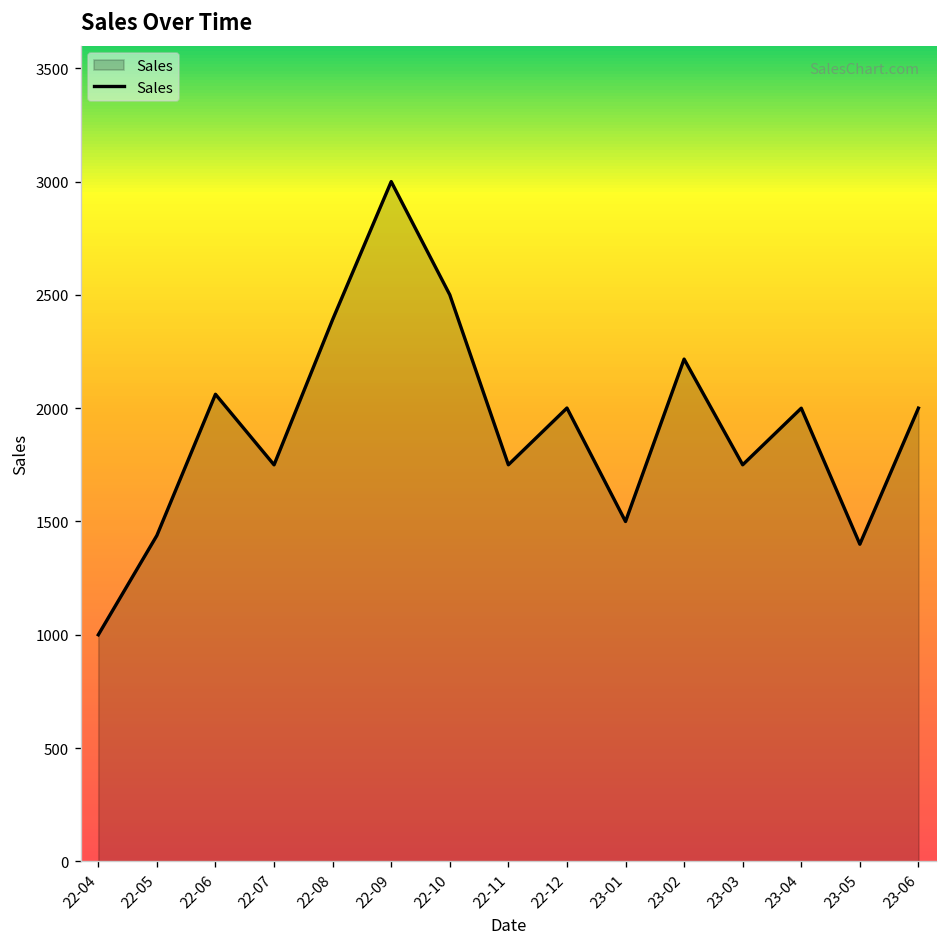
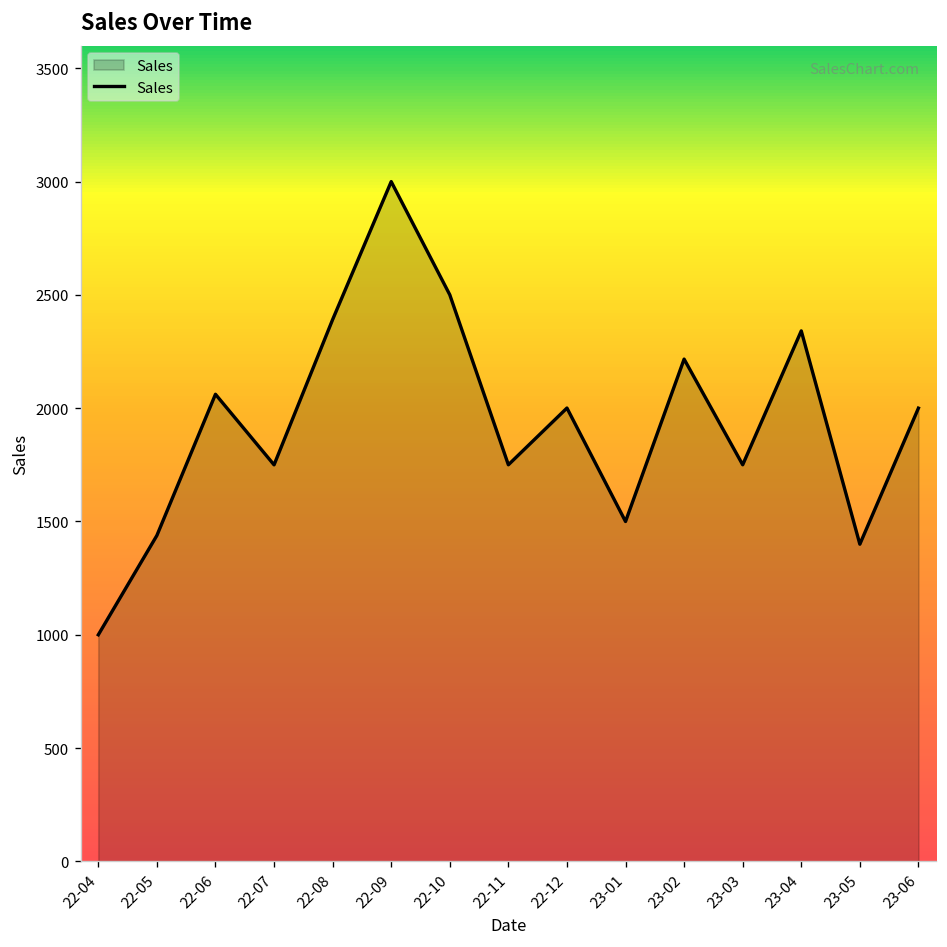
23-04: 2000 -> 2340
